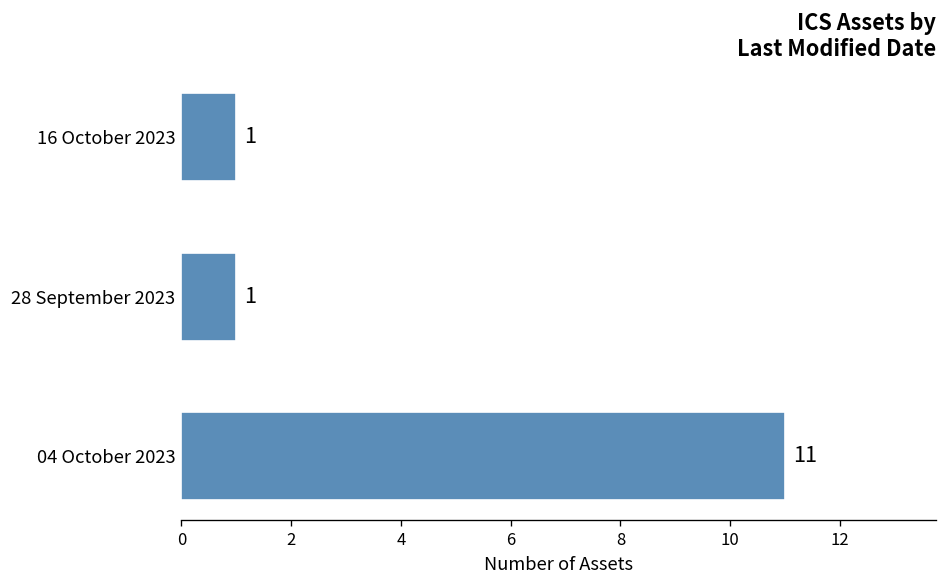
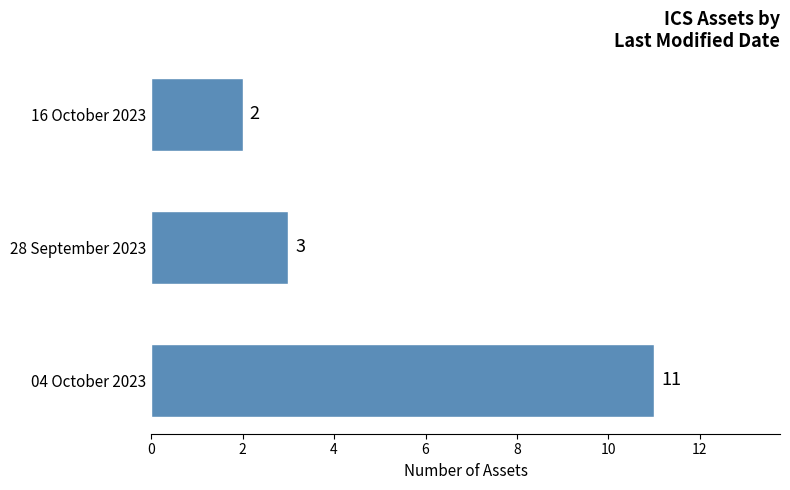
16 October 2023: 1 -> 2
28 September 2023: 1 -> 3
